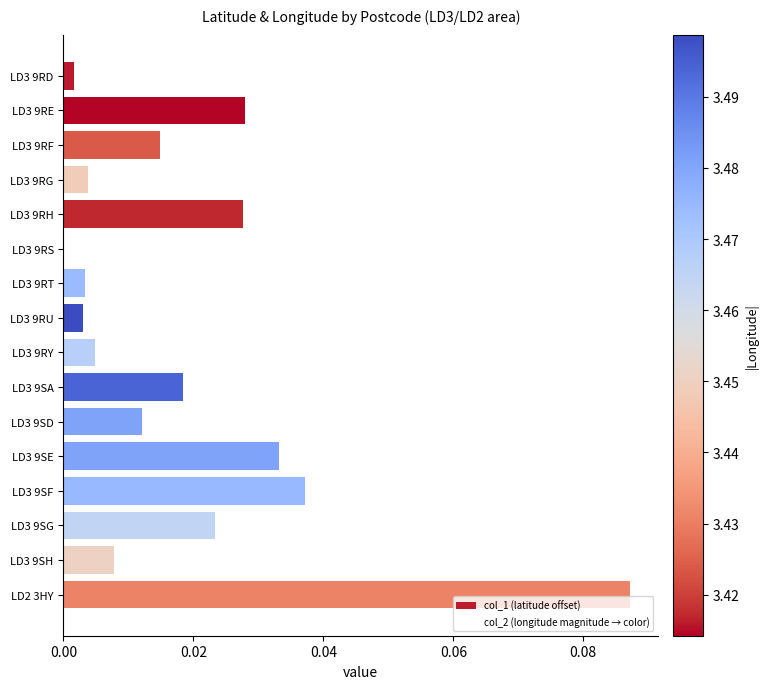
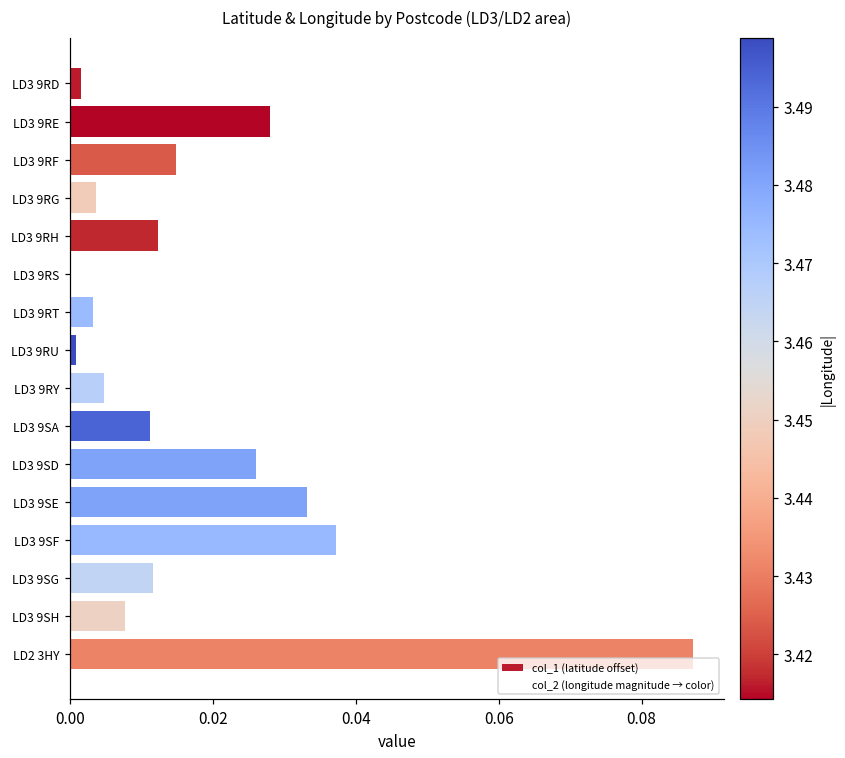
col_1 (latitude offset), LD3 9RH: 0.028 -> 0.012
col_1 (latitude offset), LD3 9RU: 0.003 -> 0.001
col_1 (latitude offset), LD3 9SA: 0.018 -> 0.011
col_1 (latitude offset), LD3 9SD: 0.012 -> 0.026
col_1 (latitude offset), LD3 9SG: 0.023 -> 0.012
